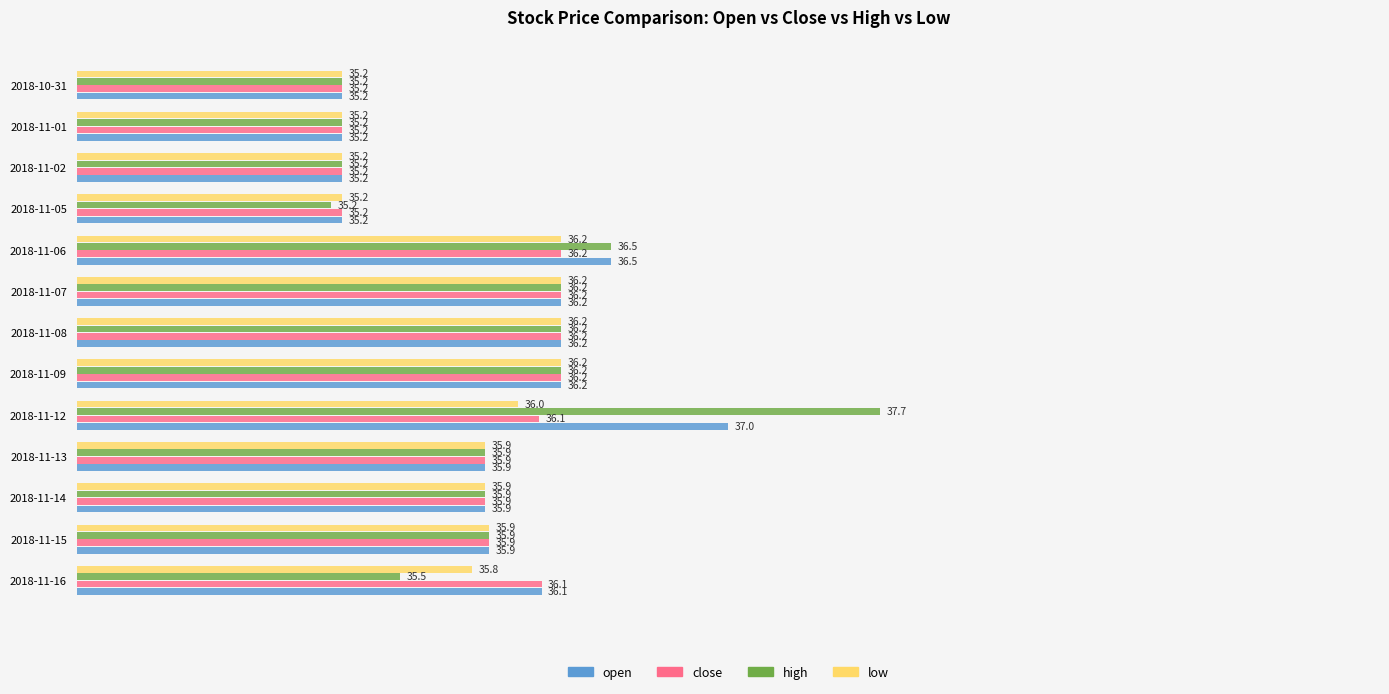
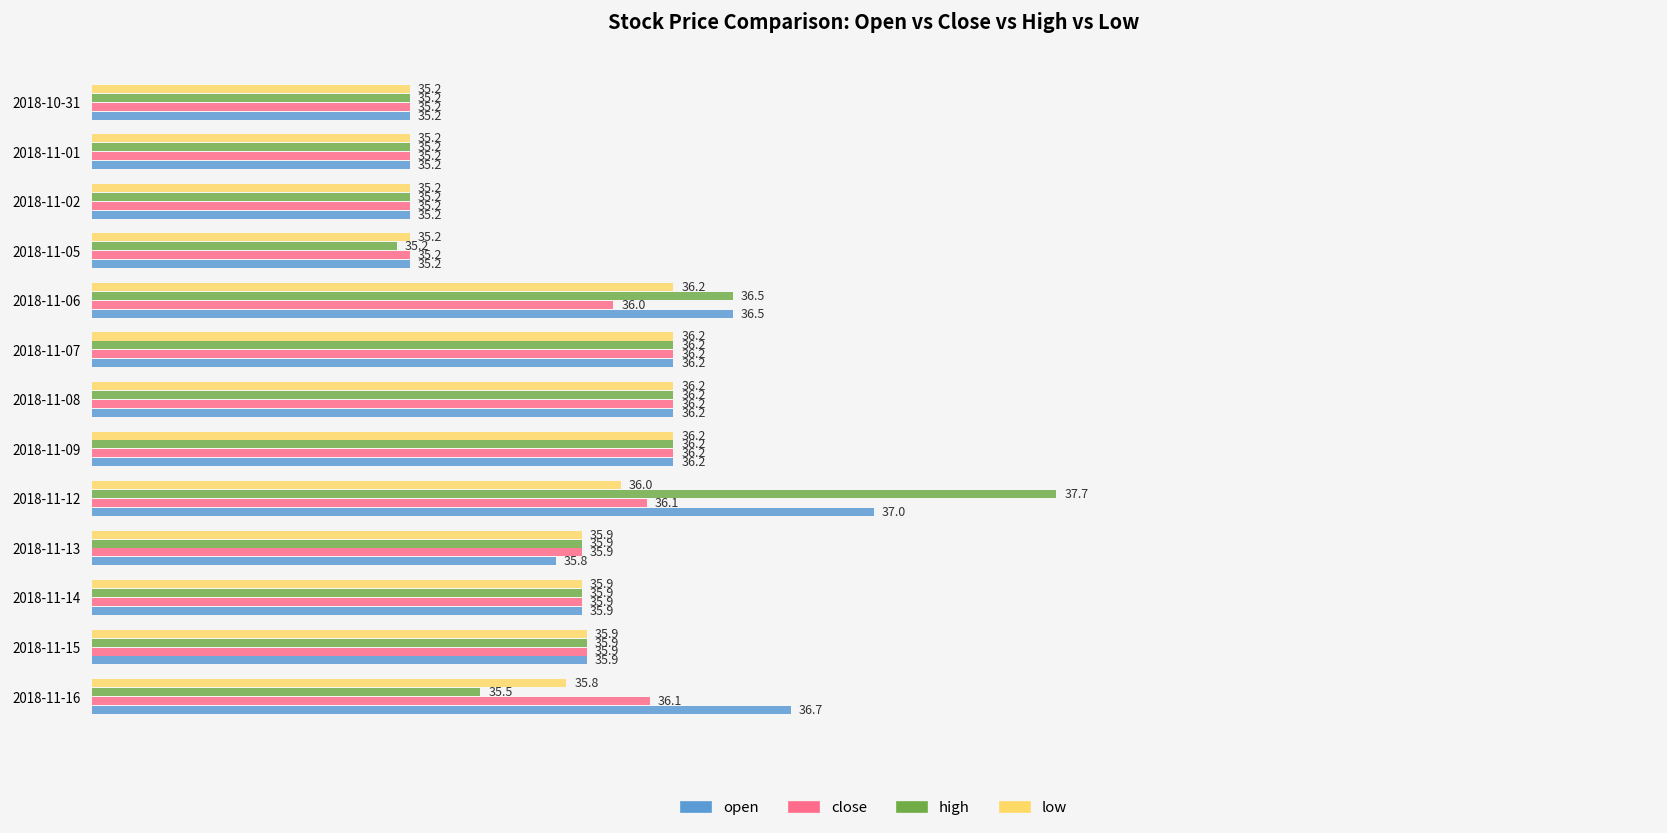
close, 2018-11-06: 36.2 -> 36.0
open, 2018-11-13: 35.9 -> 35.8
open, 2018-11-16: 36.1 -> 36.7
